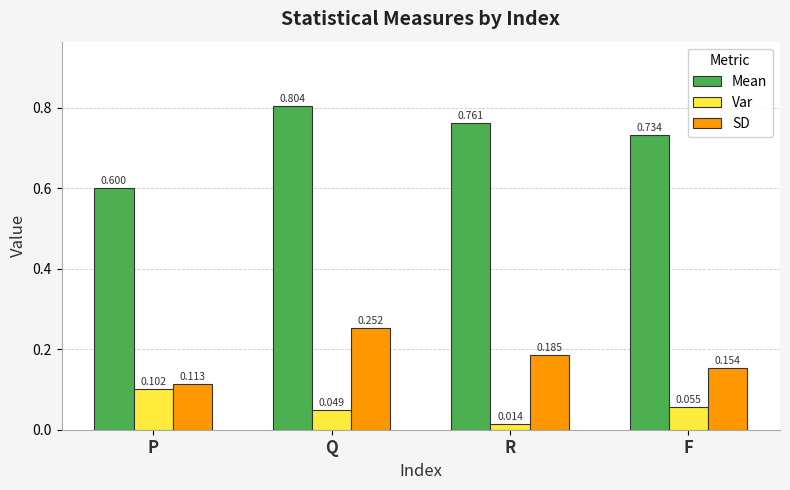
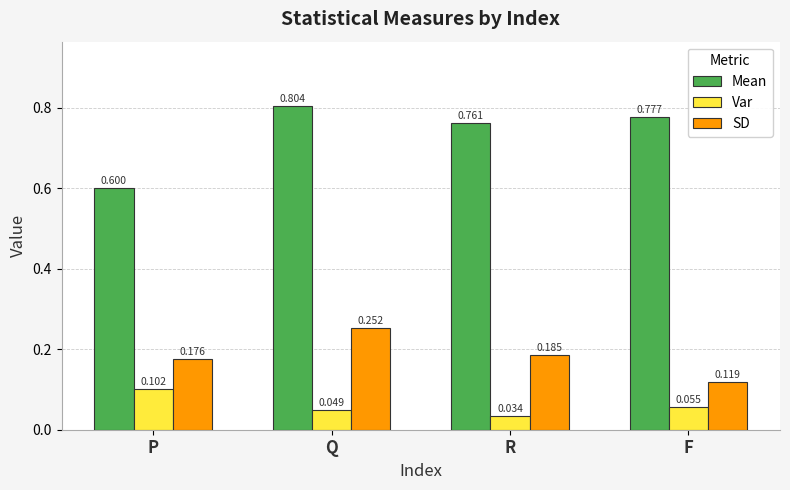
SD, P: 0.113 -> 0.176
Var, R: 0.014 -> 0.034
Mean, F: 0.734 -> 0.777
SD, F: 0.154 -> 0.119
